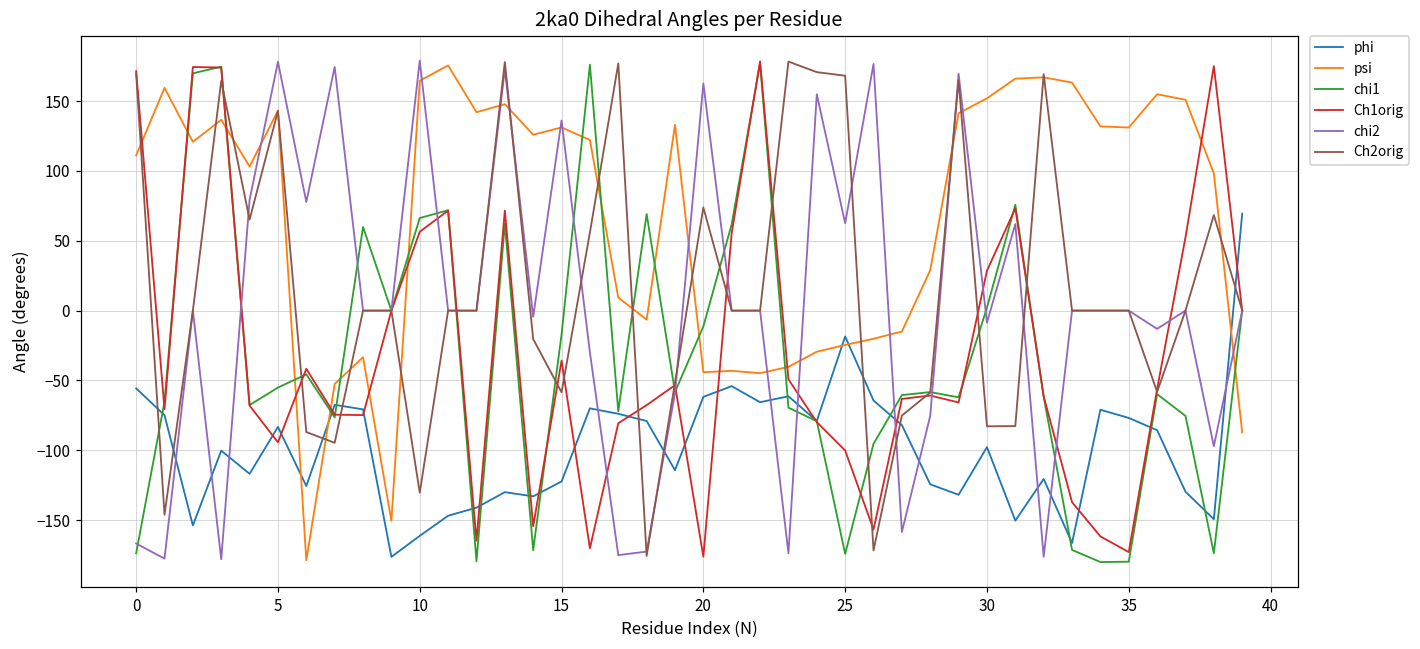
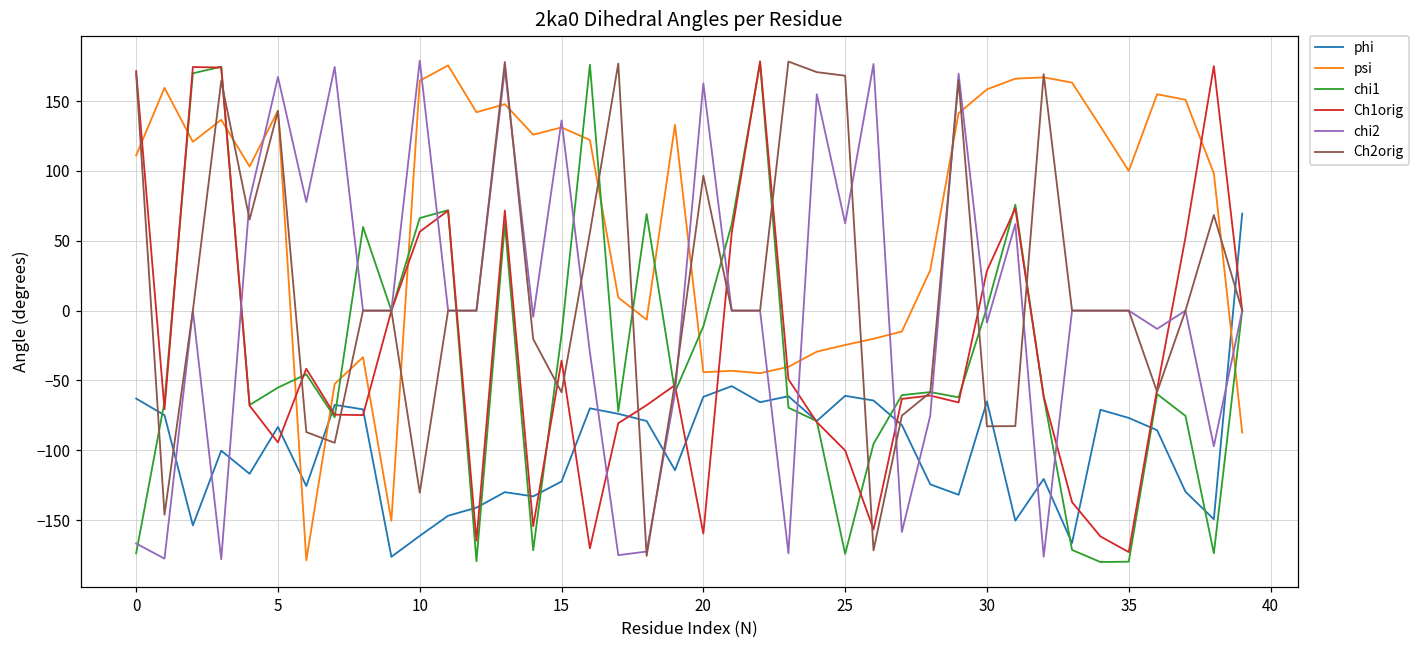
phi, 0: -56 -> -63
chi2, 5: 178 -> 167
Ch1orig, 20: -176 -> -160
Ch2orig, 20: 74 -> 97
phi, 25: -19 -> -61
phi, 30: -98 -> -65
psi, 30: 152 -> 158
psi, 35: 131 -> 100
